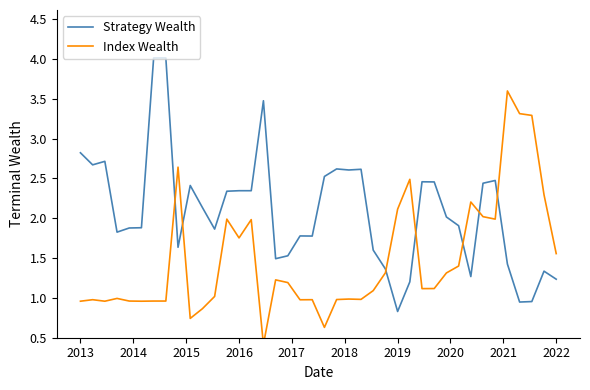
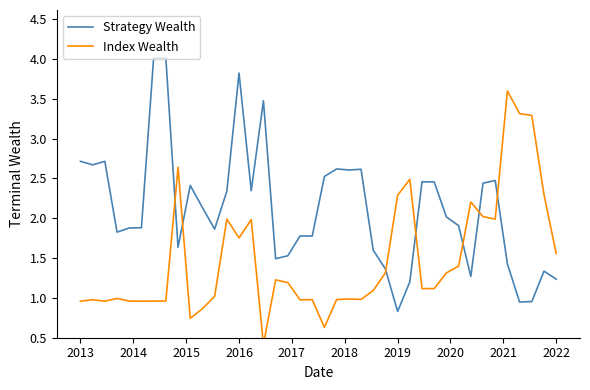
Strategy Wealth, 2013: 2.8 -> 2.7
Strategy Wealth, 2016: 2.3 -> 3.8
Index Wealth, 2019: 2.1 -> 2.3
